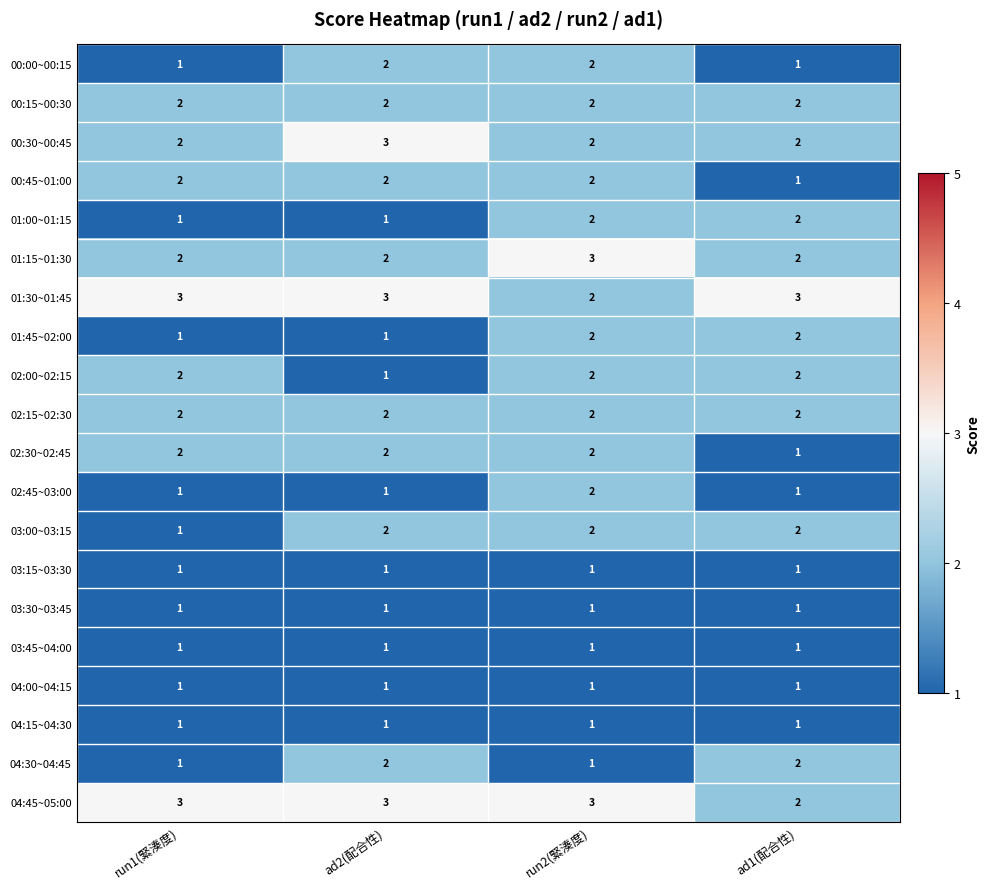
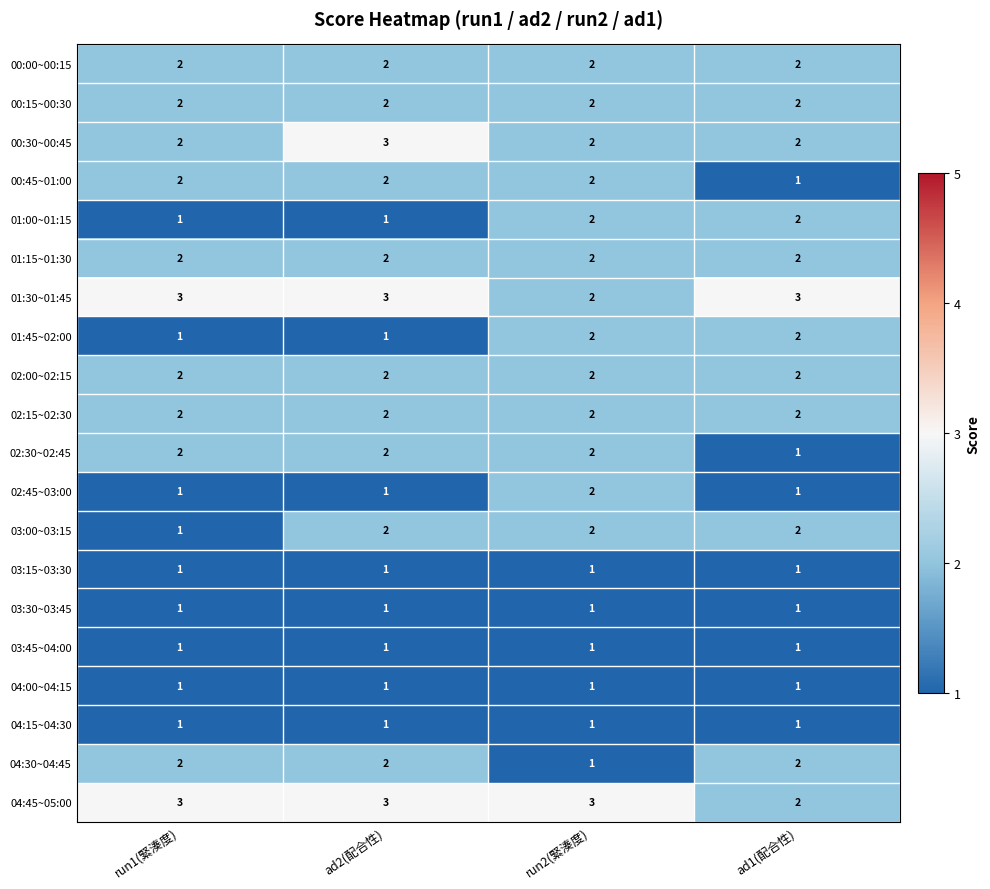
00:00~00:15, run1(緊湊度): 1 -> 2
00:00~00:15, ad1(配合性): 1 -> 2
01:15~01:30, run2(緊湊度): 3 -> 2
02:00~02:15, ad2(配合性): 1 -> 2
04:30~04:45, run1(緊湊度): 1 -> 2
